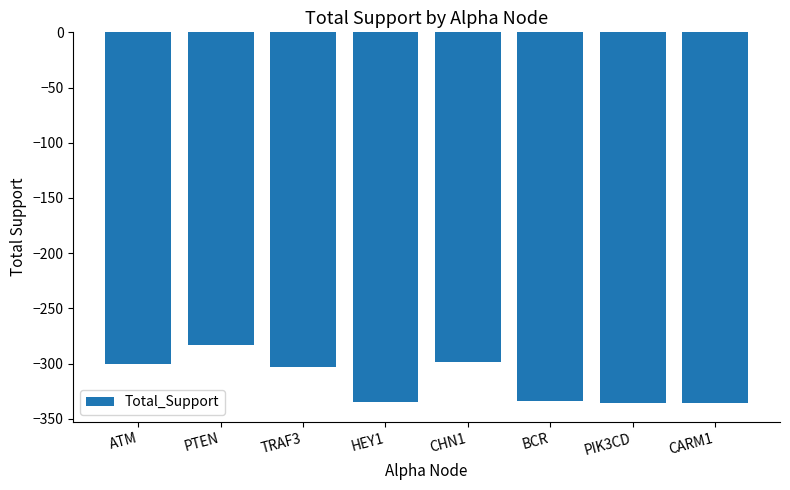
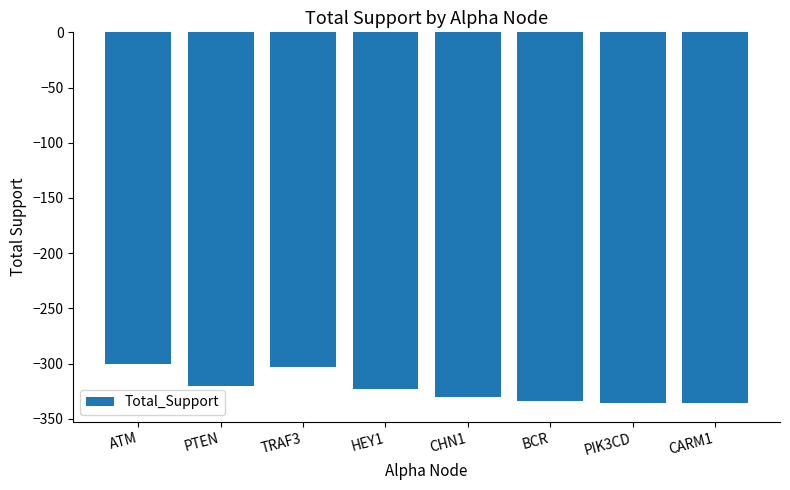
PTEN: -283 -> -320
HEY1: -335 -> -323
CHN1: -299 -> -330
